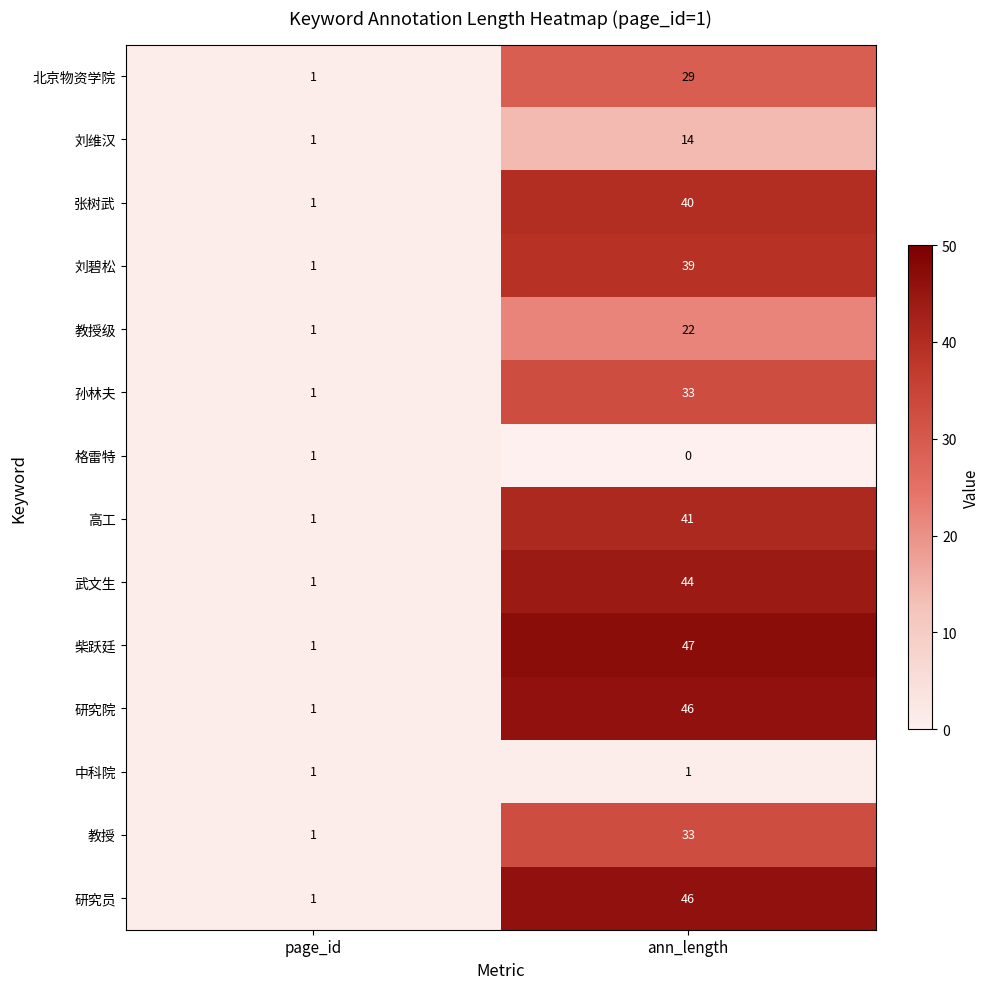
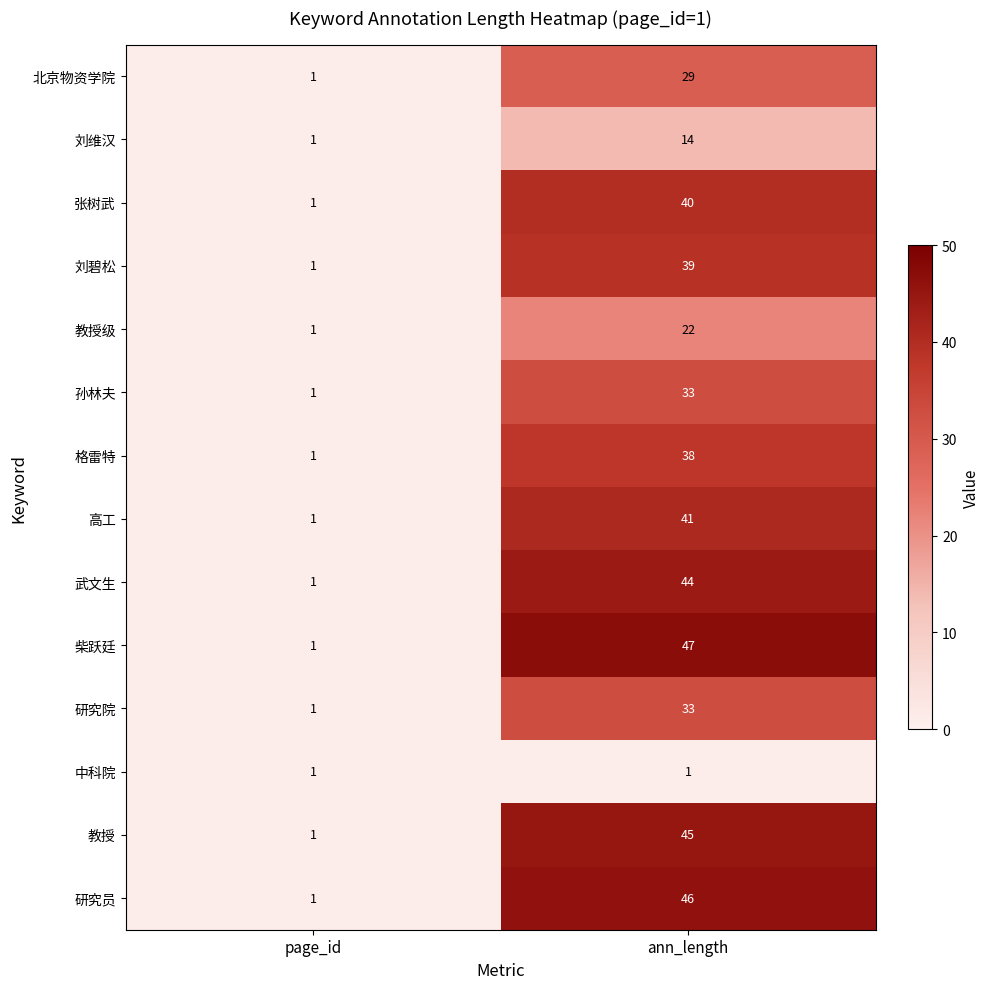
格雷特, ann_length: 0 -> 38
研究院, ann_length: 46 -> 33
教授, ann_length: 33 -> 45
